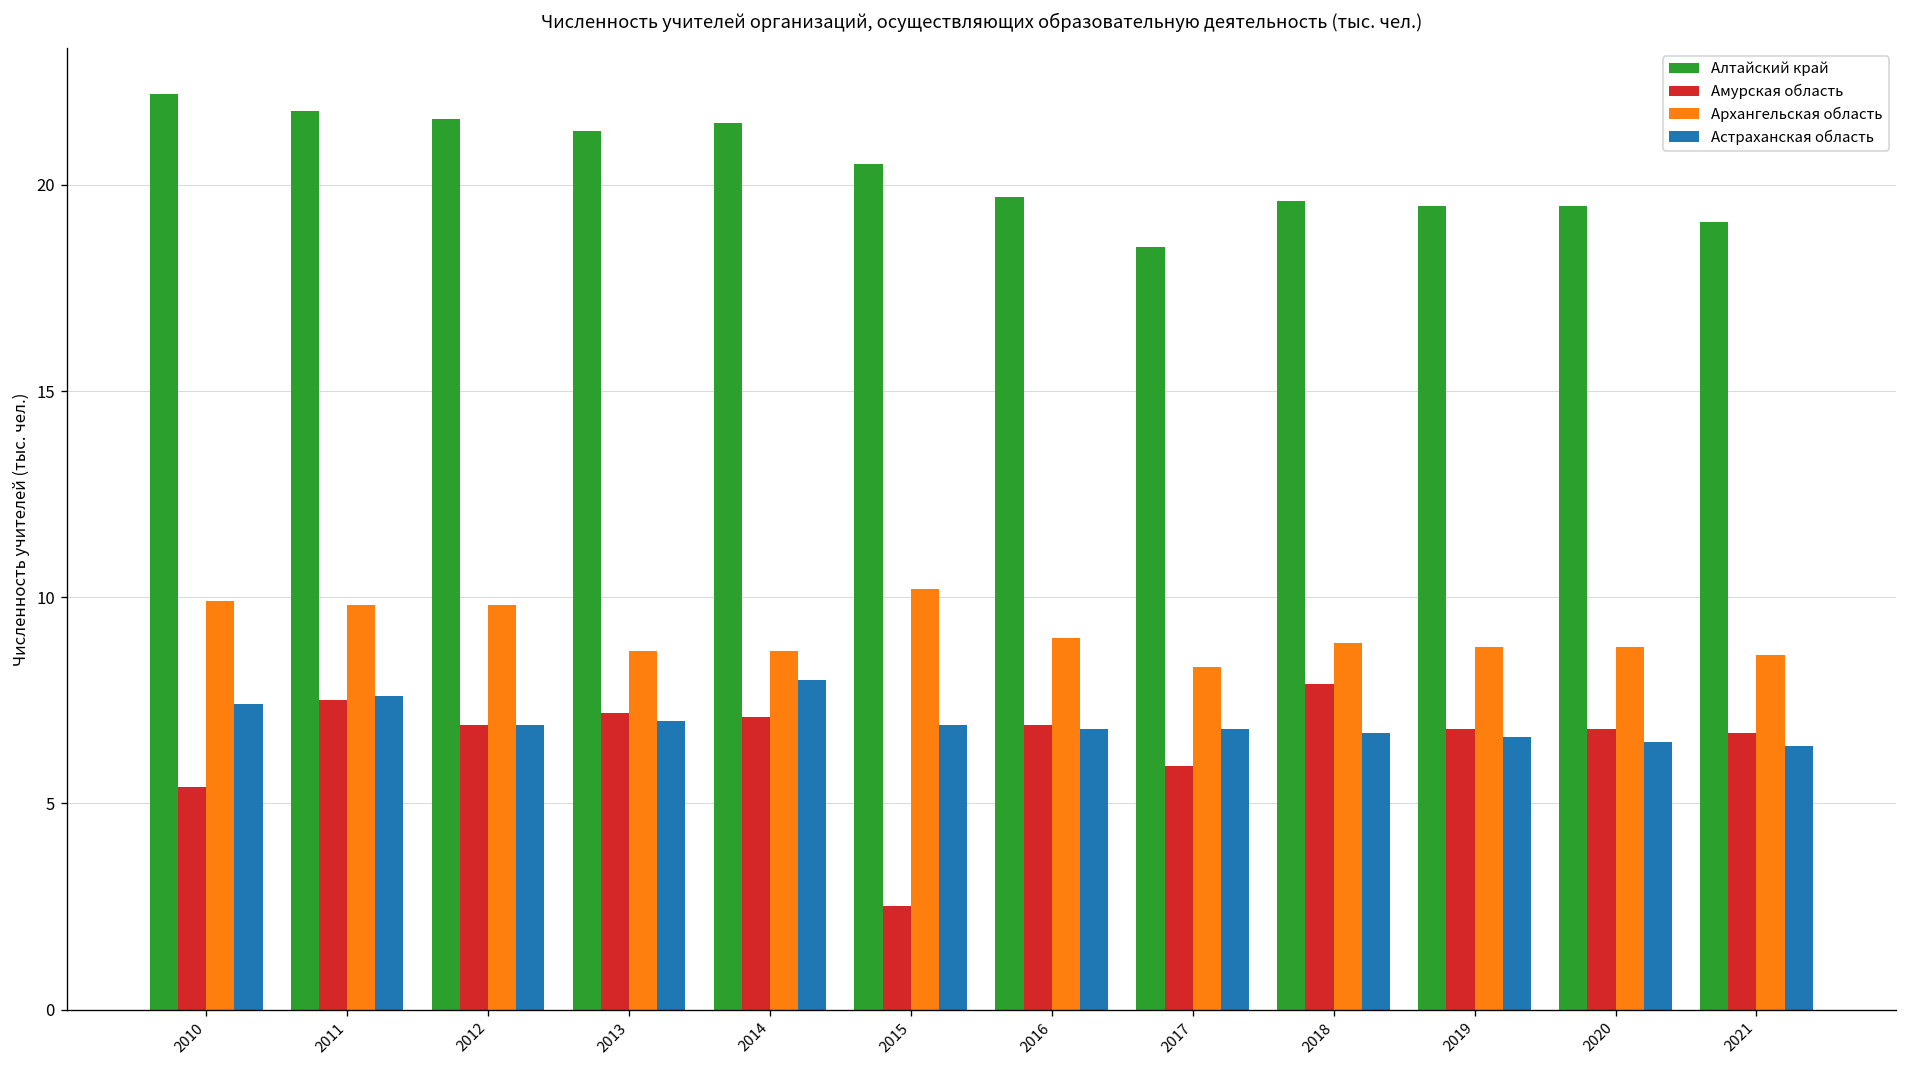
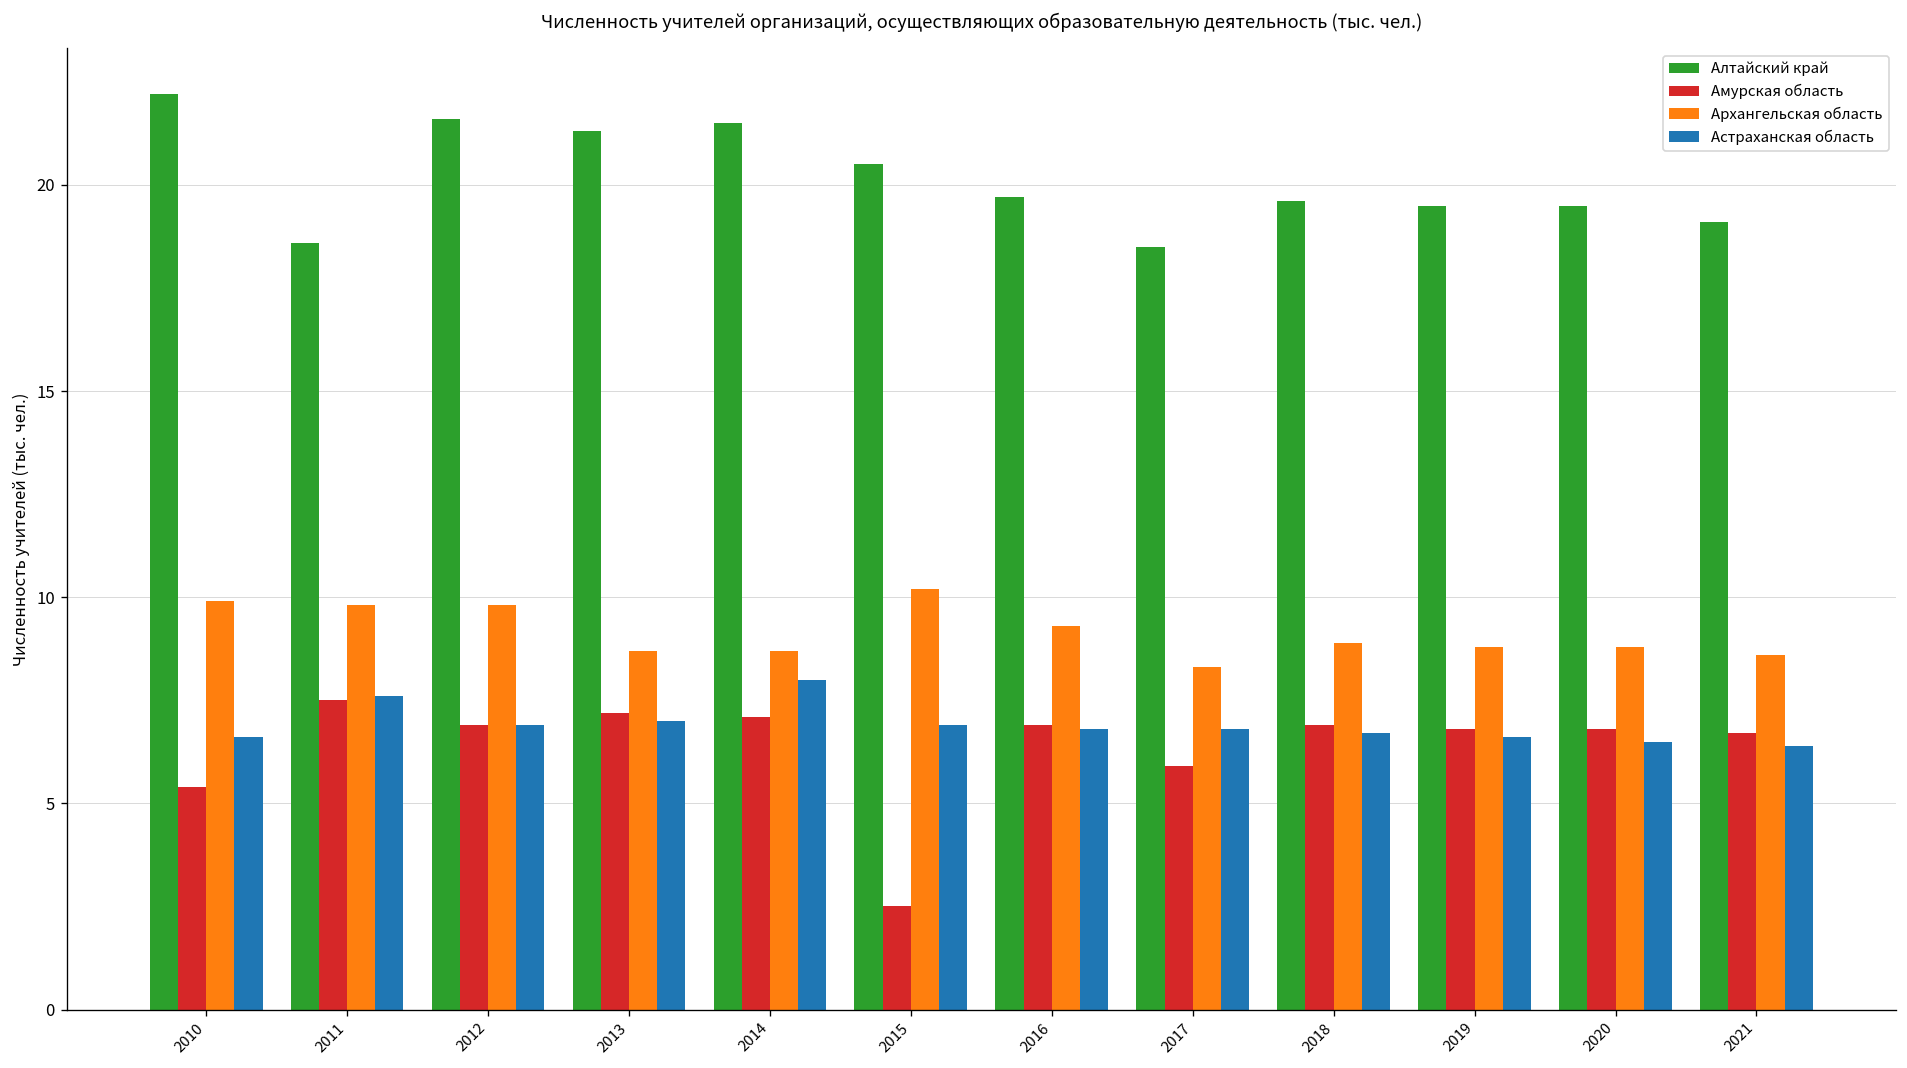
Астраханская область, 2010: 7.4 -> 6.6
Алтайский край, 2011: 21.8 -> 18.6
Архангельская область, 2016: 9.0 -> 9.3
Амурская область, 2018: 7.9 -> 6.9
